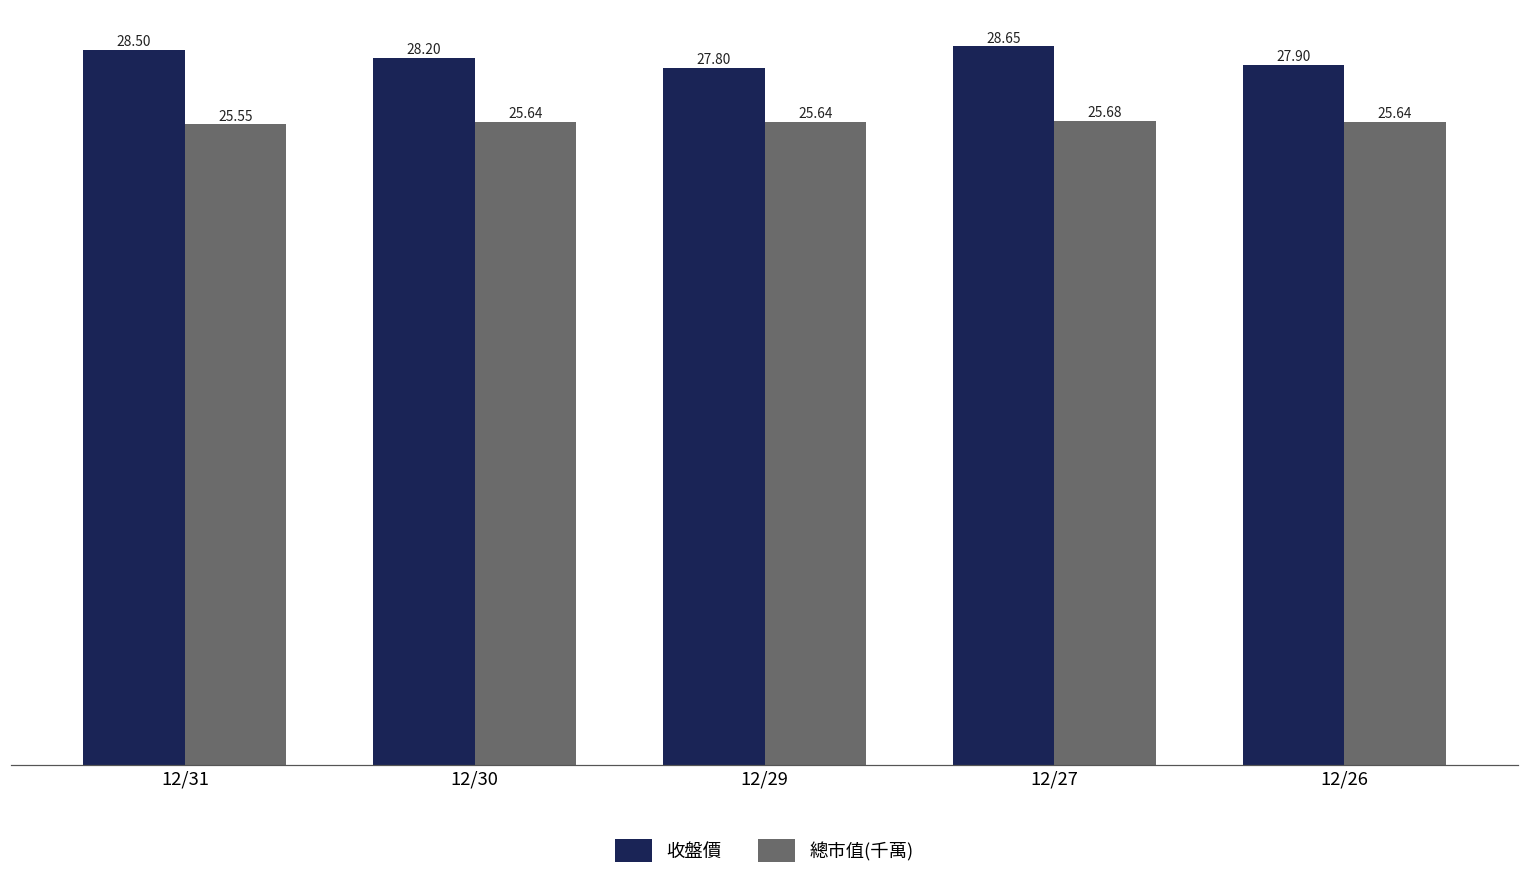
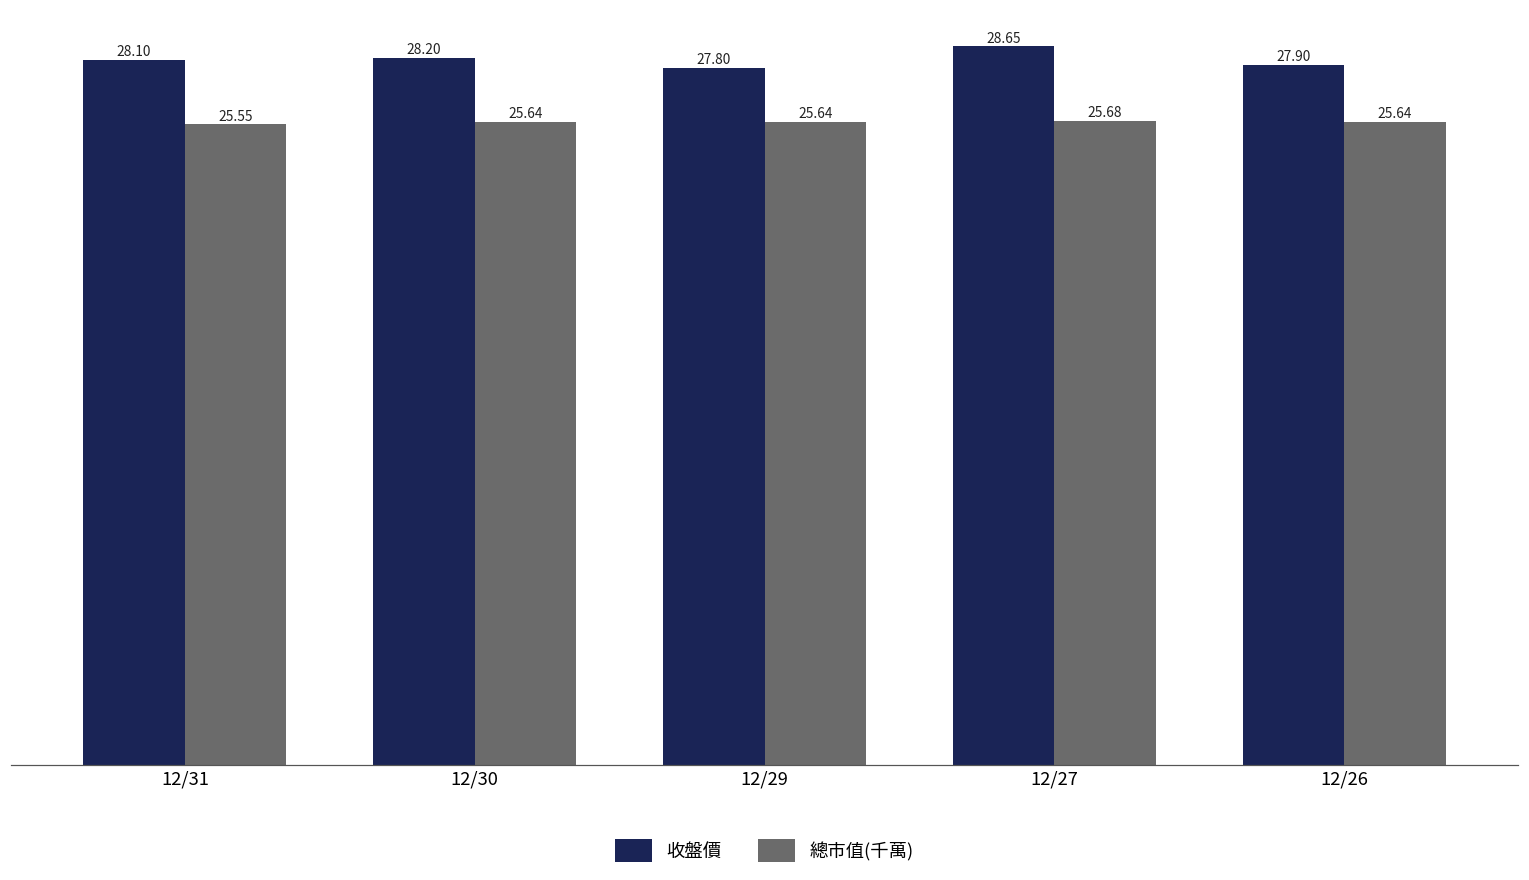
收盤價, 12/31: 28.50 -> 28.10
